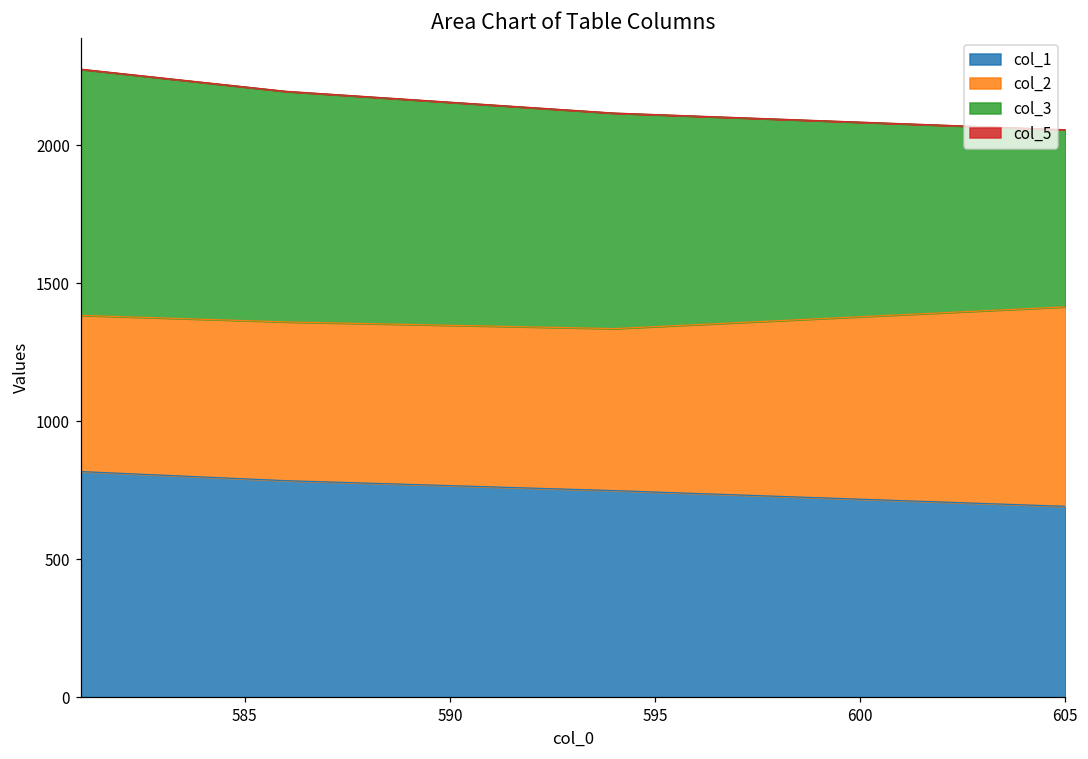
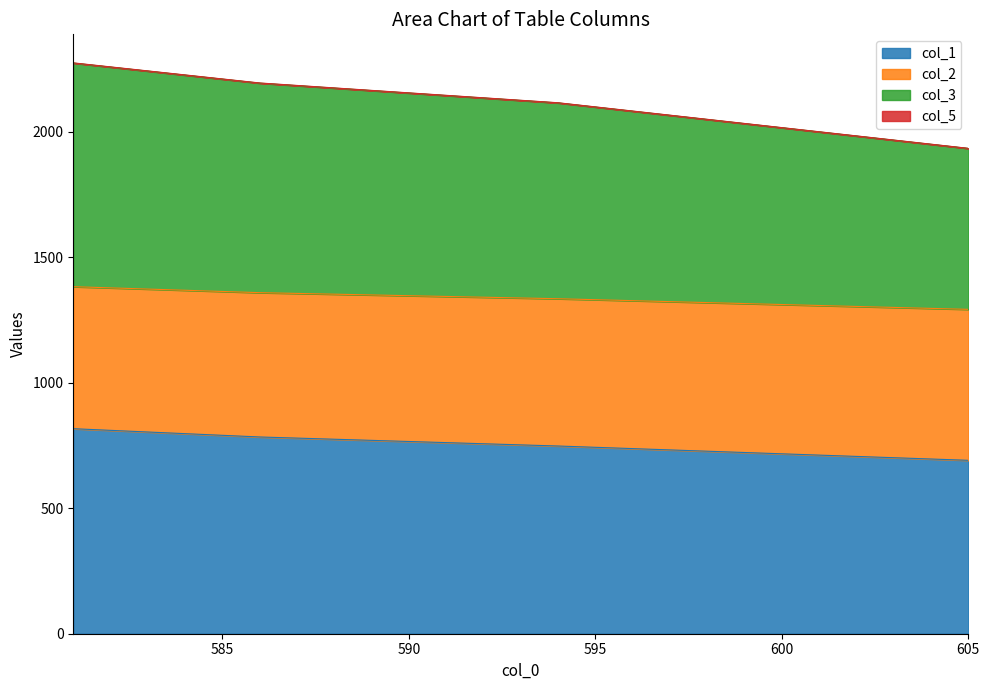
col_2, 605: 720 -> 600
